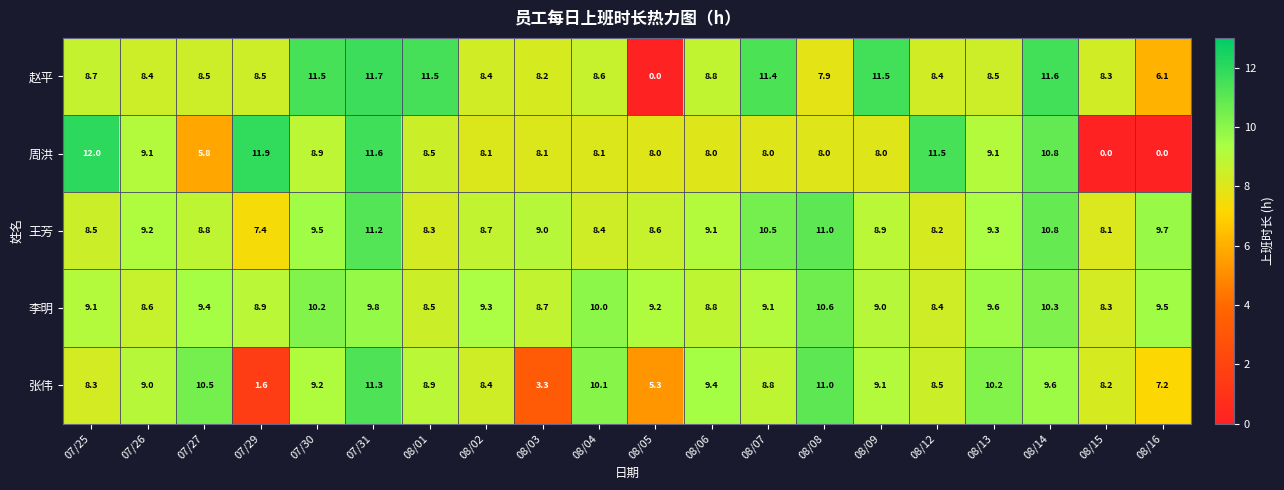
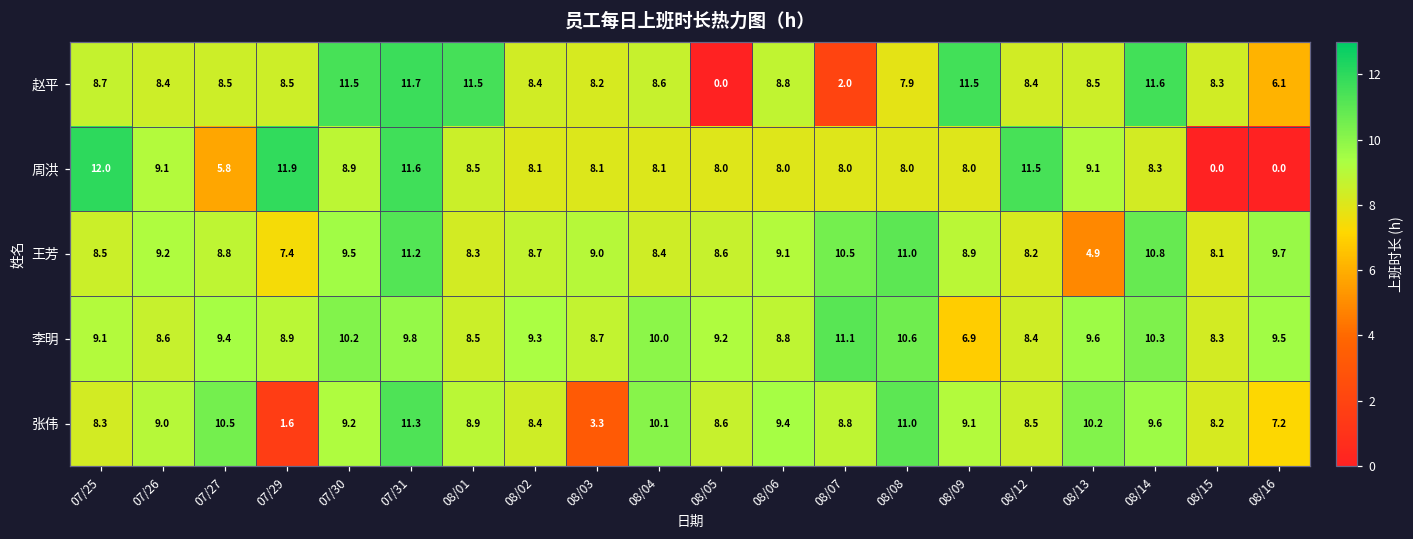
赵平, 08/07: 11.4 -> 2.0
周洪, 08/14: 10.8 -> 8.3
王芳, 08/13: 9.3 -> 4.9
李明, 08/07: 9.1 -> 11.1
李明, 08/09: 9.0 -> 6.9
张伟, 08/05: 5.3 -> 8.6
